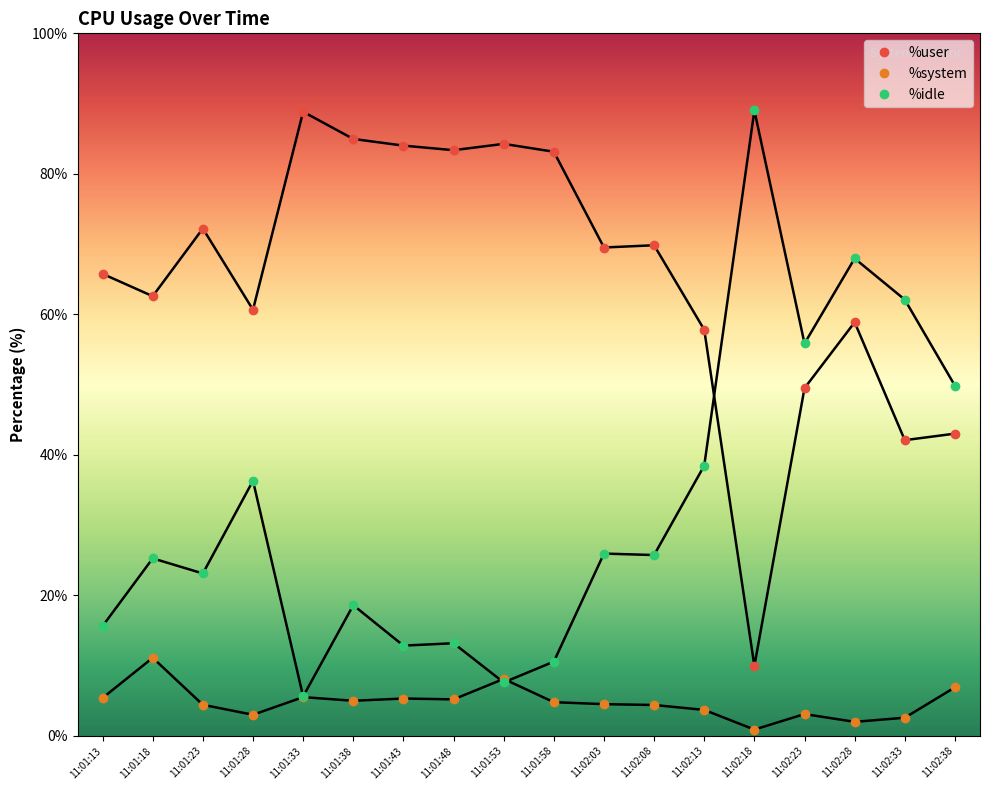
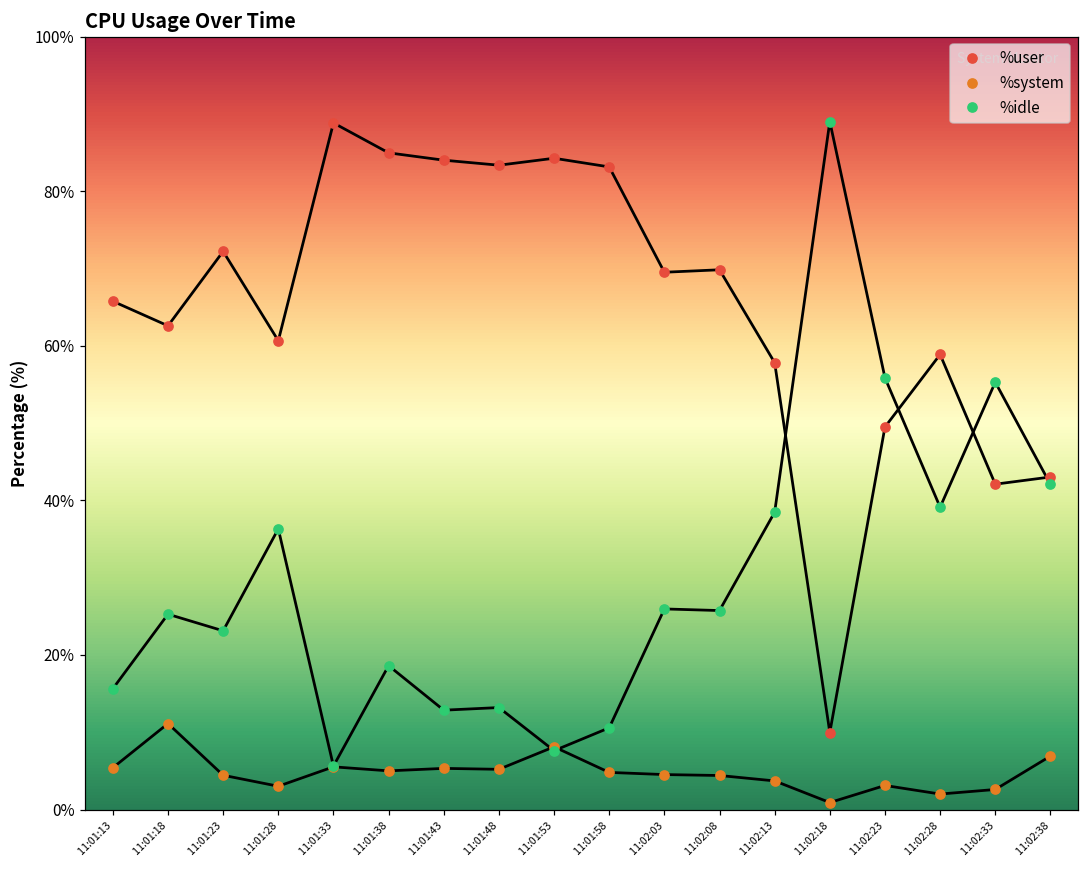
%idle, 11:02:28: 68% -> 39%
%idle, 11:02:33: 62% -> 55%
%idle, 11:02:38: 50% -> 42%
